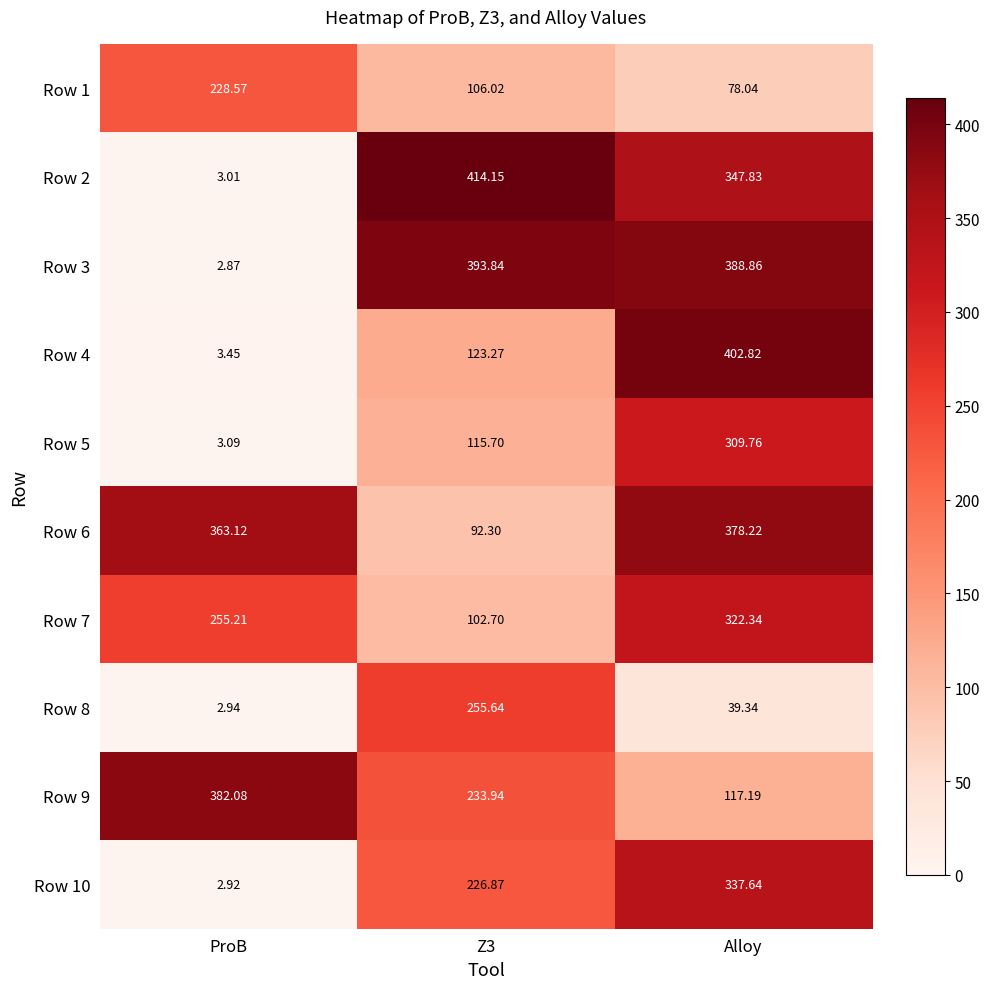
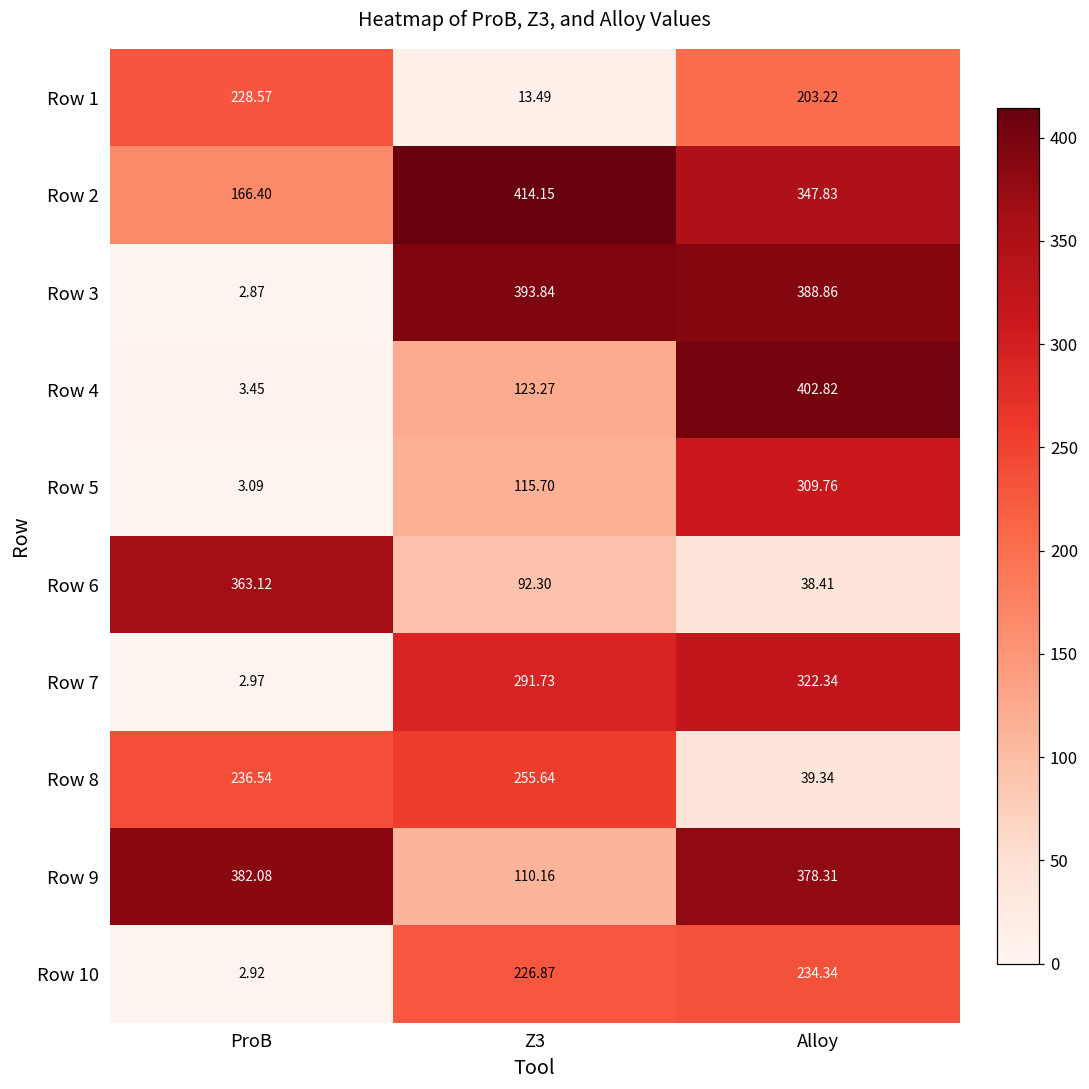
Row 1, Z3: 106.02 -> 13.49
Row 1, Alloy: 78.04 -> 203.22
Row 2, ProB: 3.01 -> 166.40
Row 6, Alloy: 378.22 -> 38.41
Row 7, ProB: 255.21 -> 2.97
Row 7, Z3: 102.70 -> 291.73
Row 8, ProB: 2.94 -> 236.54
Row 9, Z3: 233.94 -> 110.16
Row 9, Alloy: 117.19 -> 378.31
Row 10, Alloy: 337.64 -> 234.34
